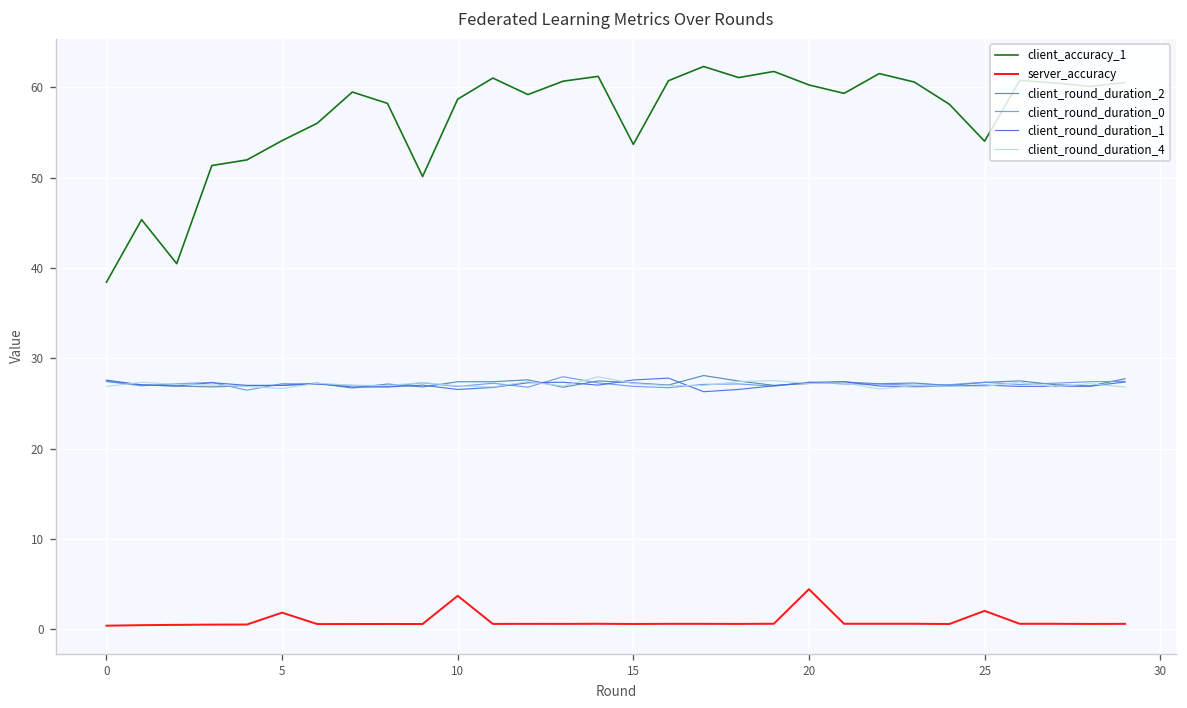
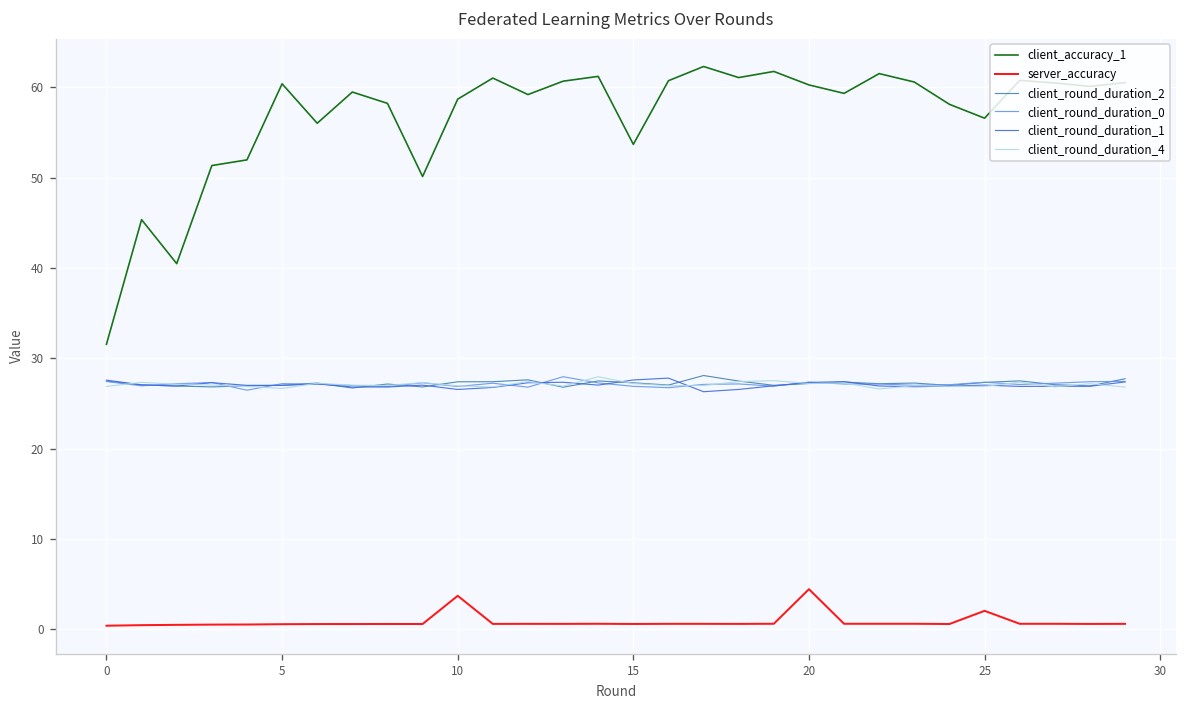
client_accuracy_1, 0: 38 -> 32
client_accuracy_1, 5: 54 -> 60
server_accuracy, 5: 2 -> 1
client_accuracy_1, 25: 54 -> 57
